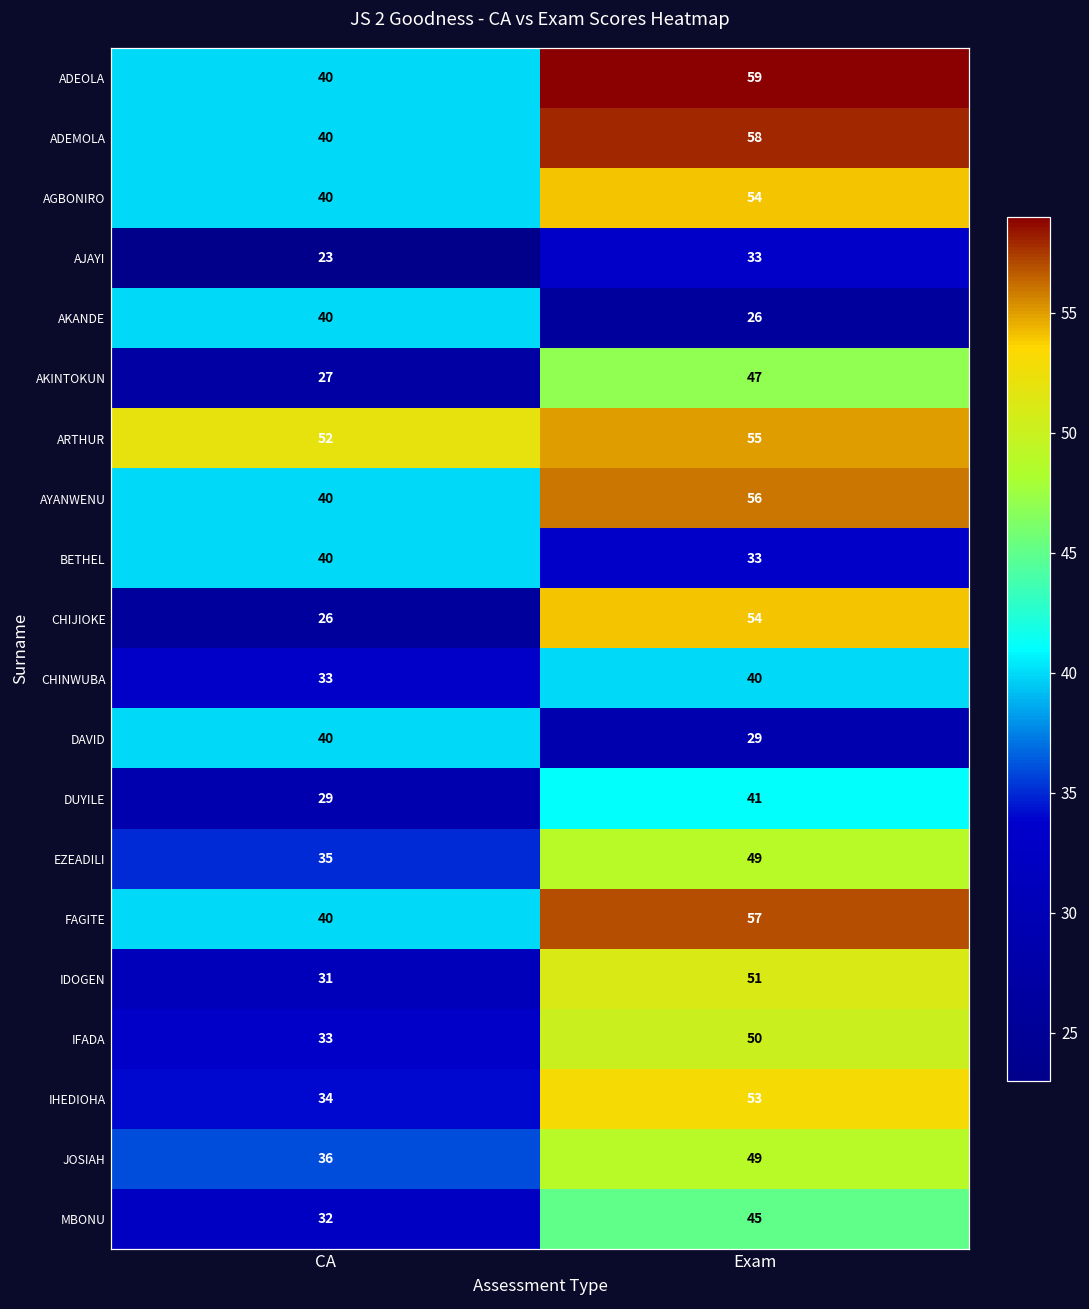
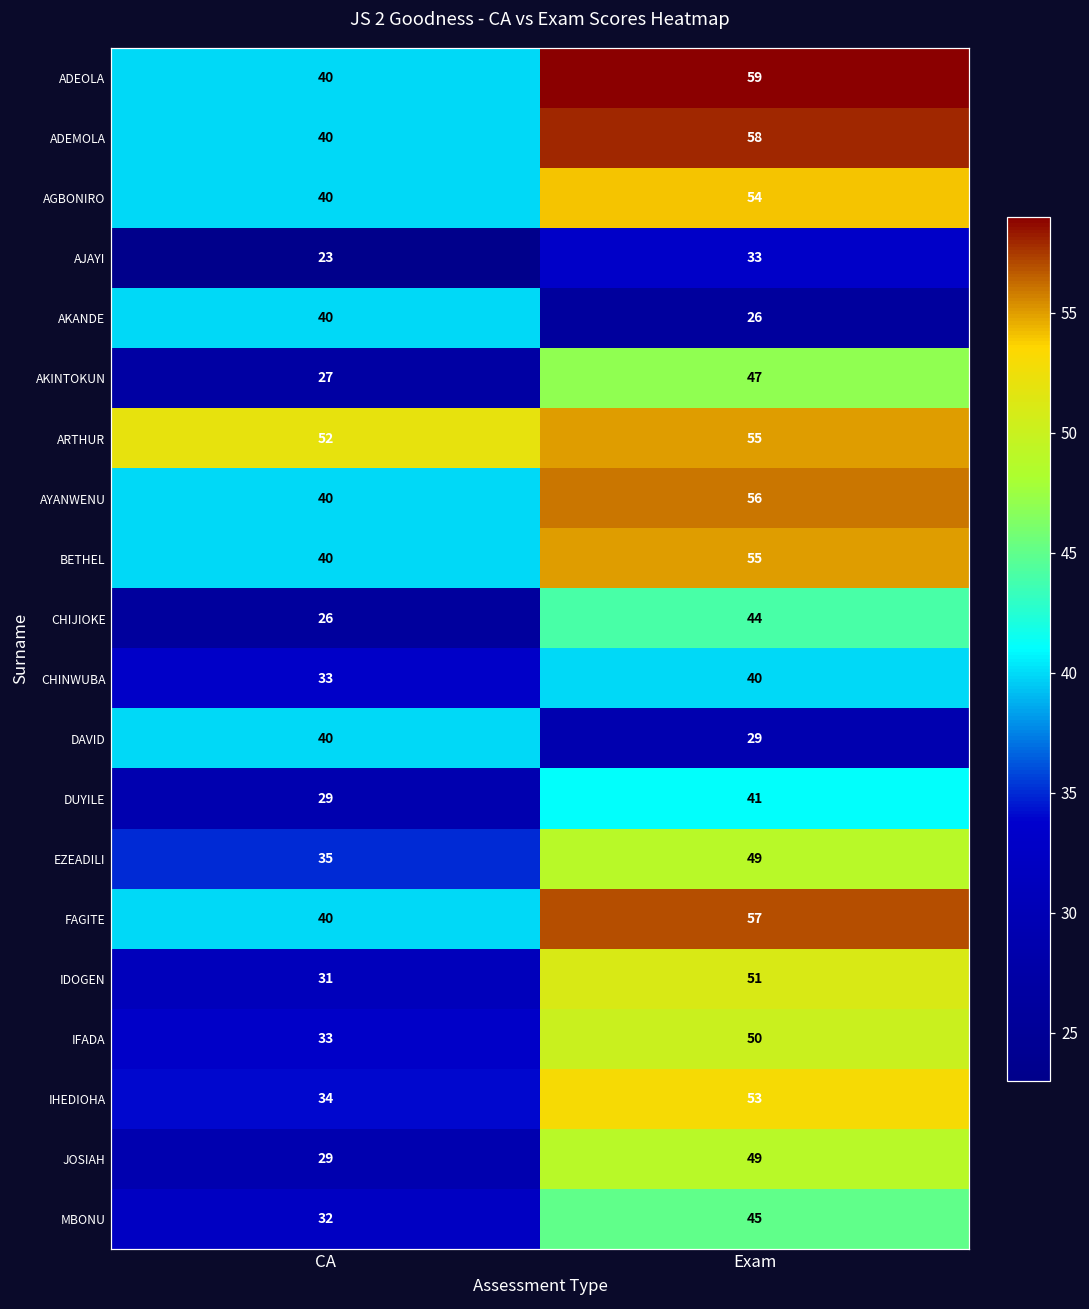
BETHEL, Exam: 33 -> 55
CHIJIOKE, Exam: 54 -> 44
JOSIAH, CA: 36 -> 29
